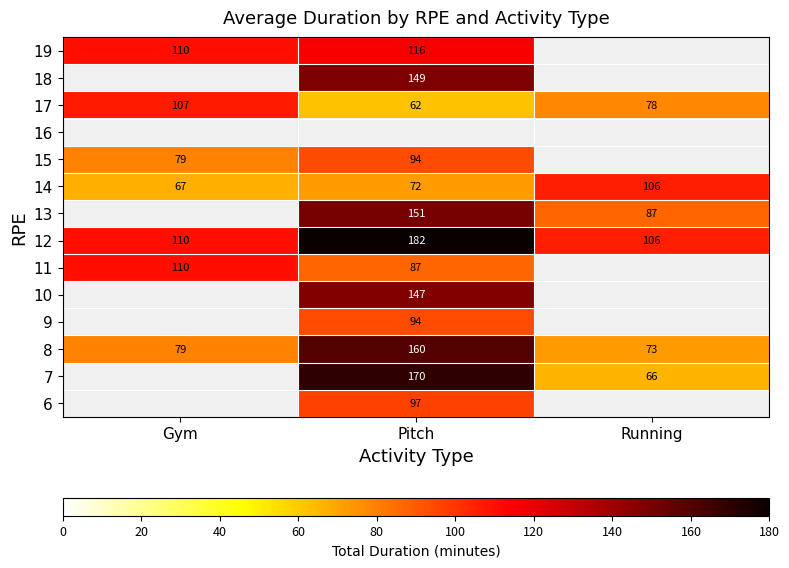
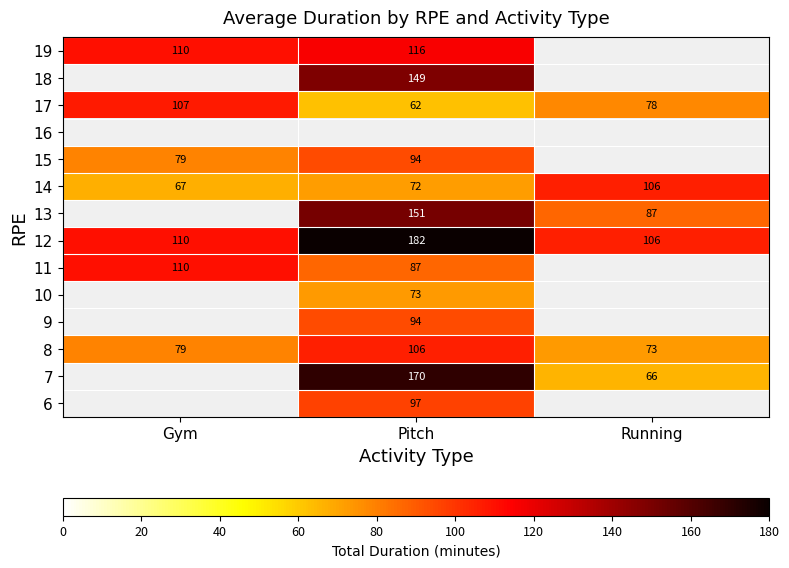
10, Pitch: 147 -> 73
8, Pitch: 160 -> 106
